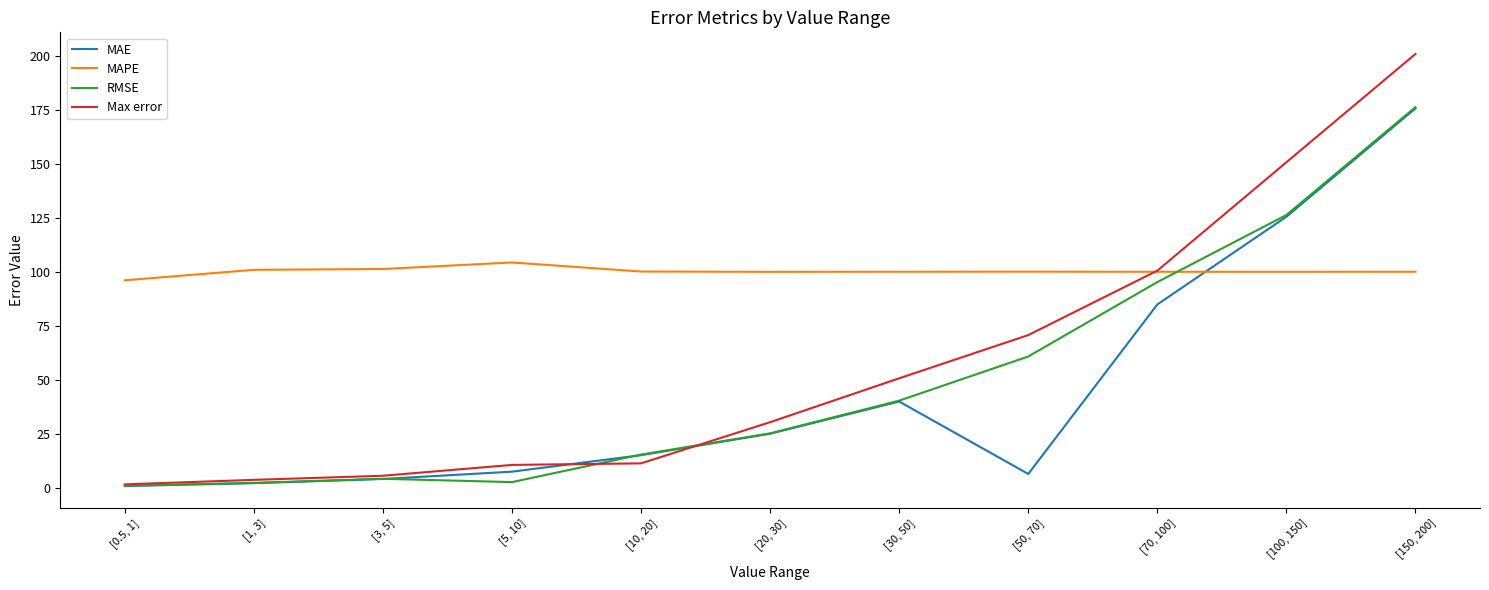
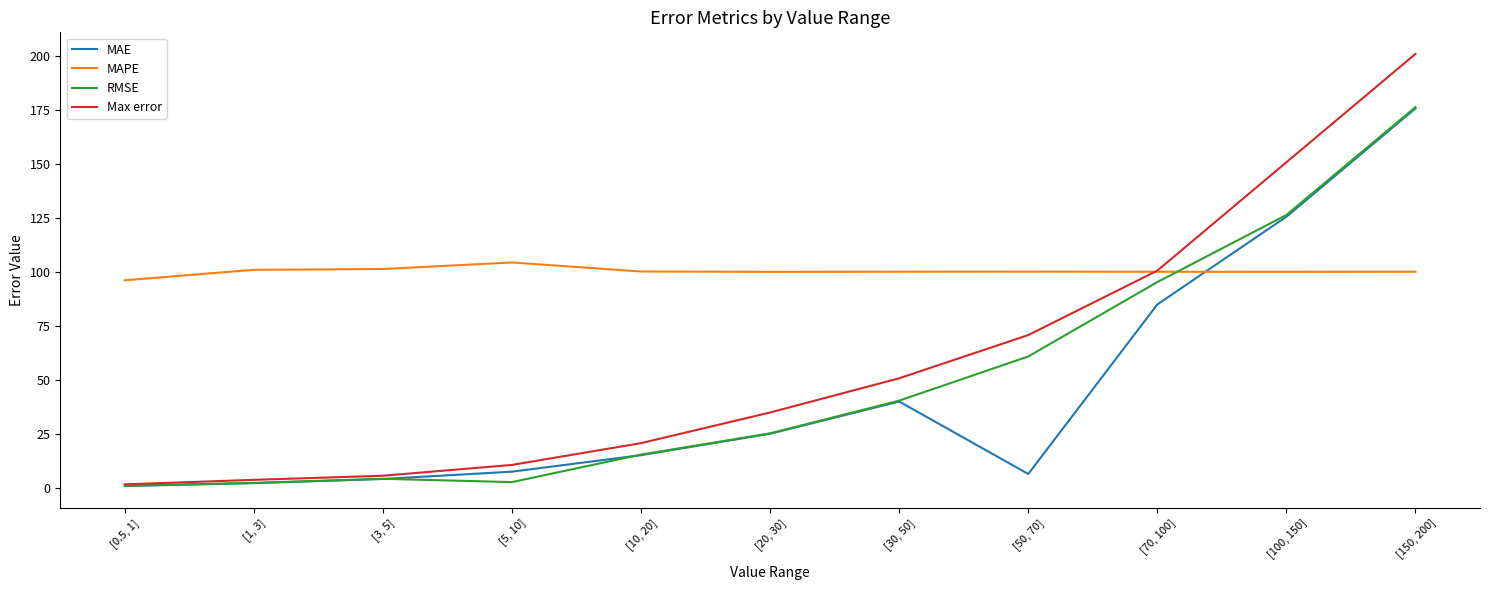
Max error, [10, 20]: 11 -> 21
Max error, [20, 30]: 30 -> 35
